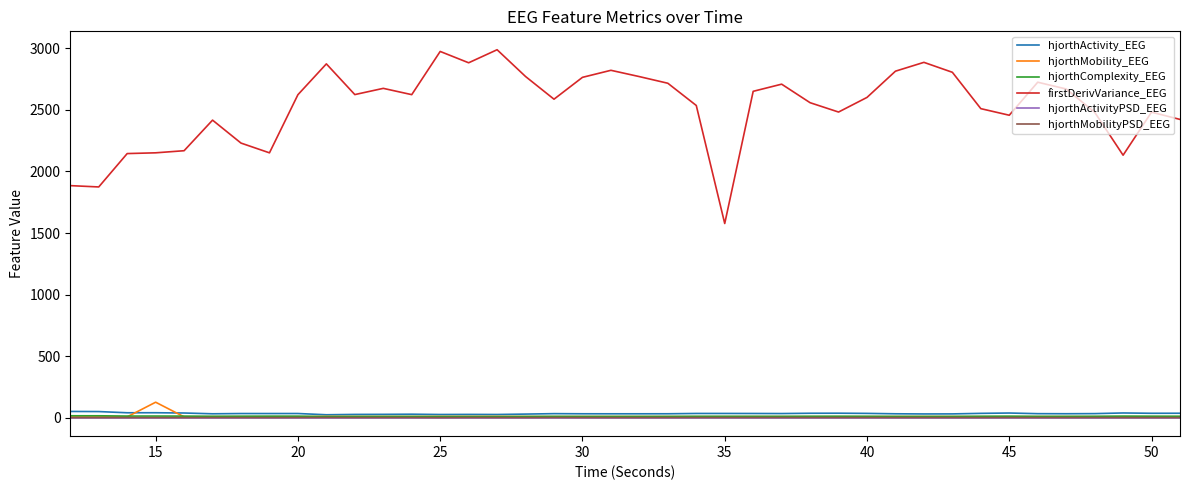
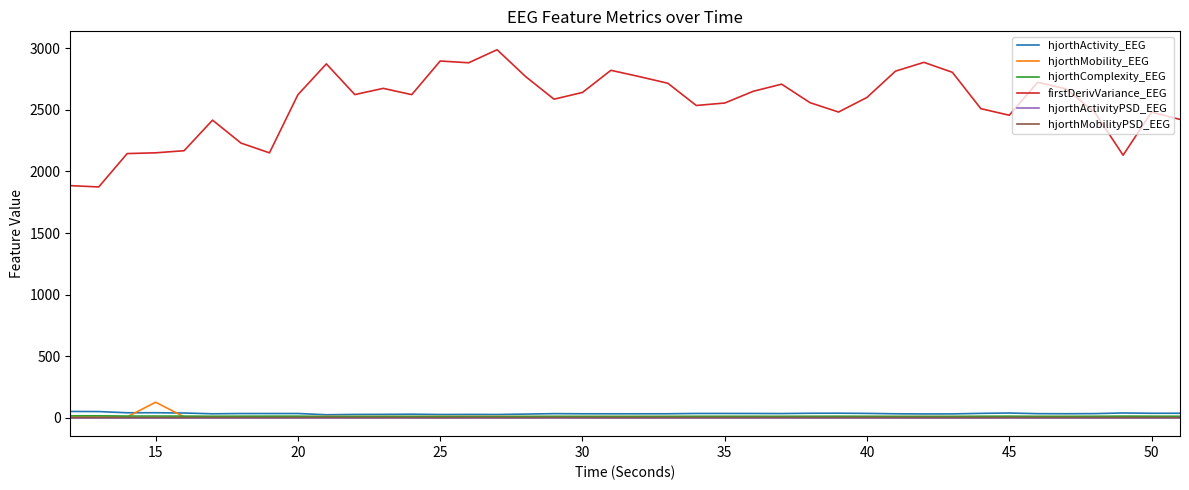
firstDerivVariance_EEG, 25: 2970 -> 2900
firstDerivVariance_EEG, 30: 2760 -> 2640
firstDerivVariance_EEG, 35: 1580 -> 2560
